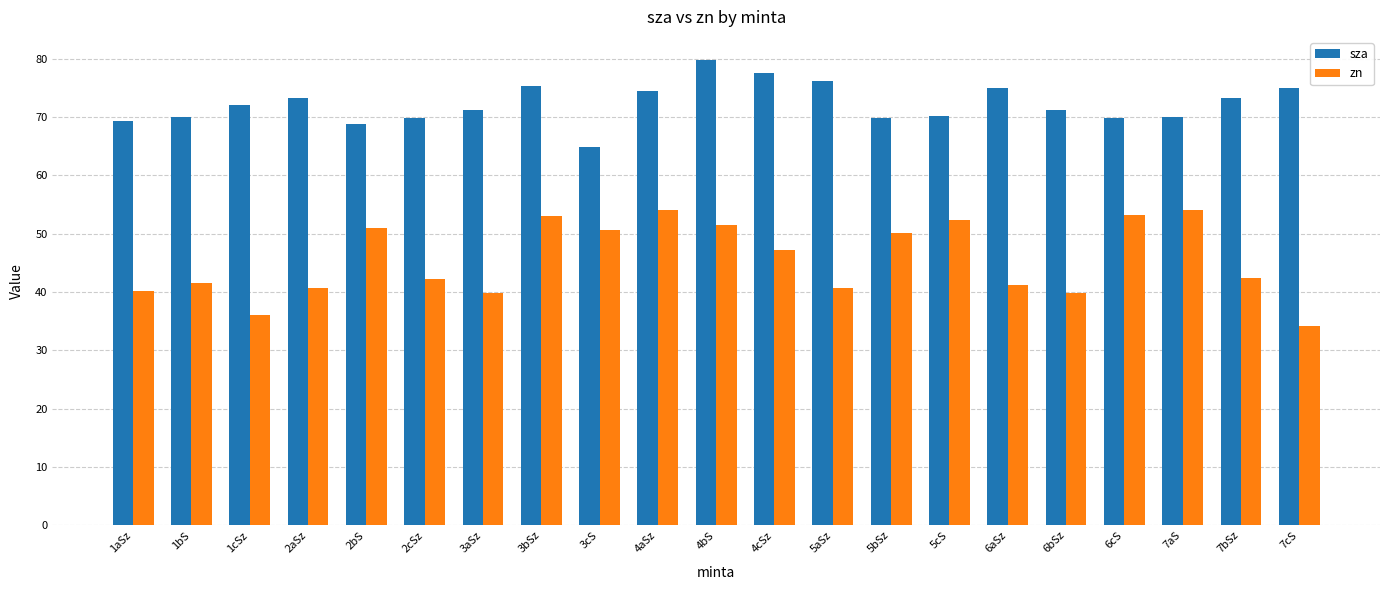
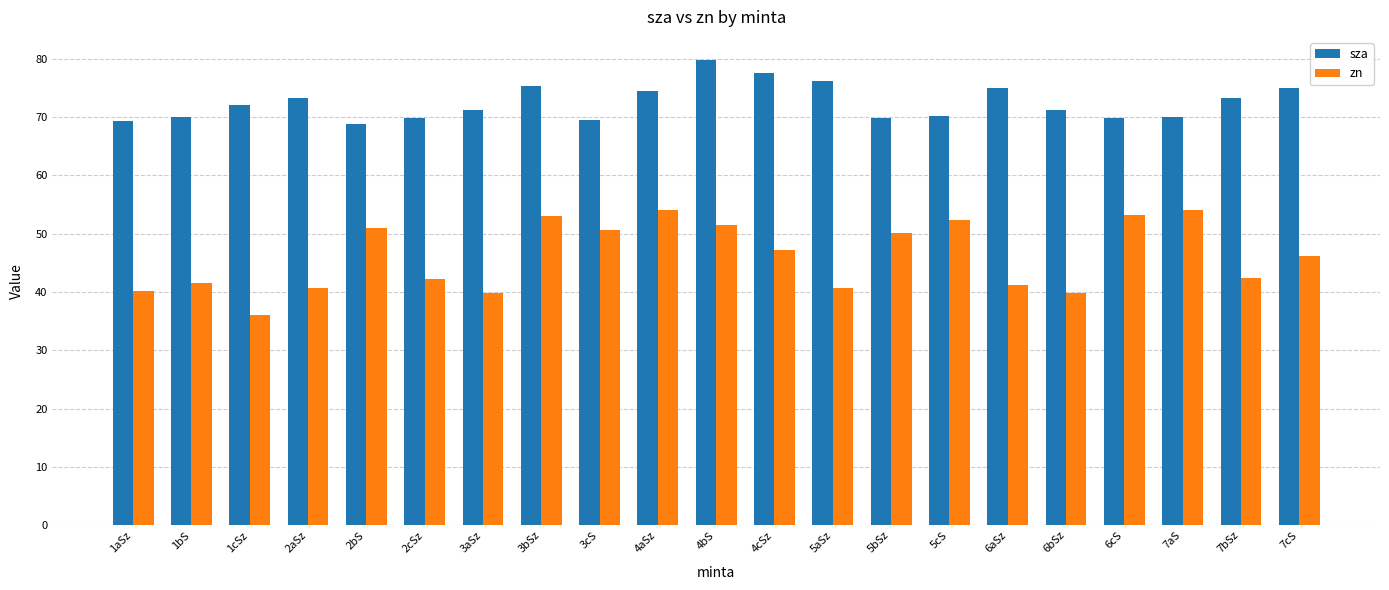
sza, 3cS: 65 -> 69
zn, 7cS: 34 -> 46
